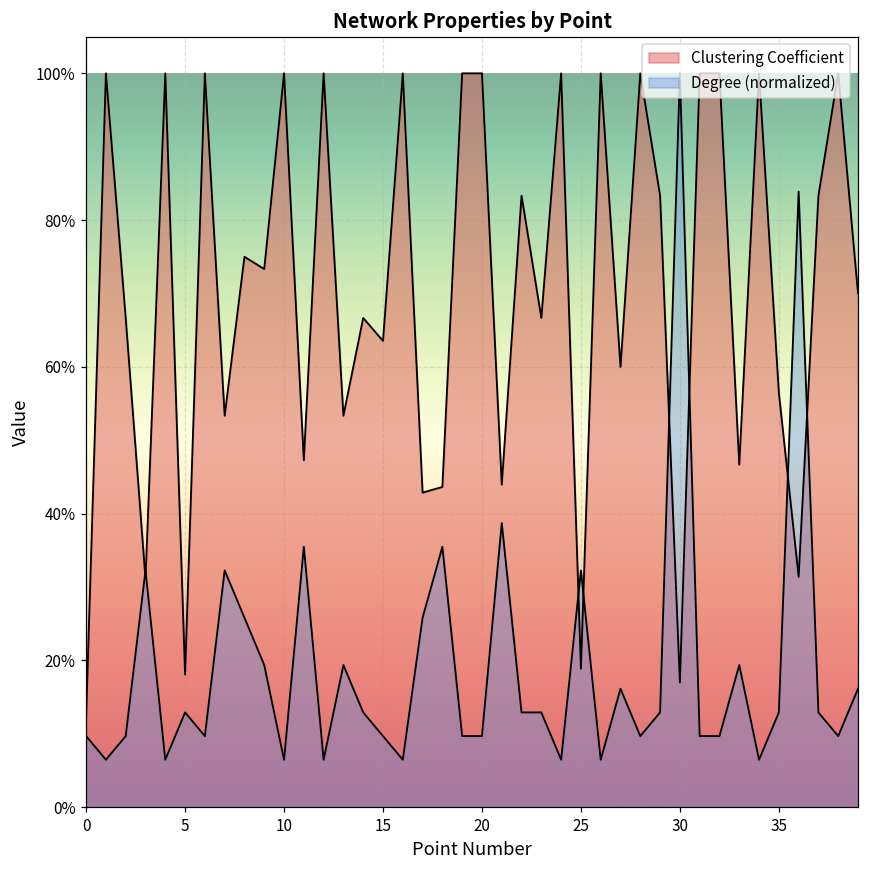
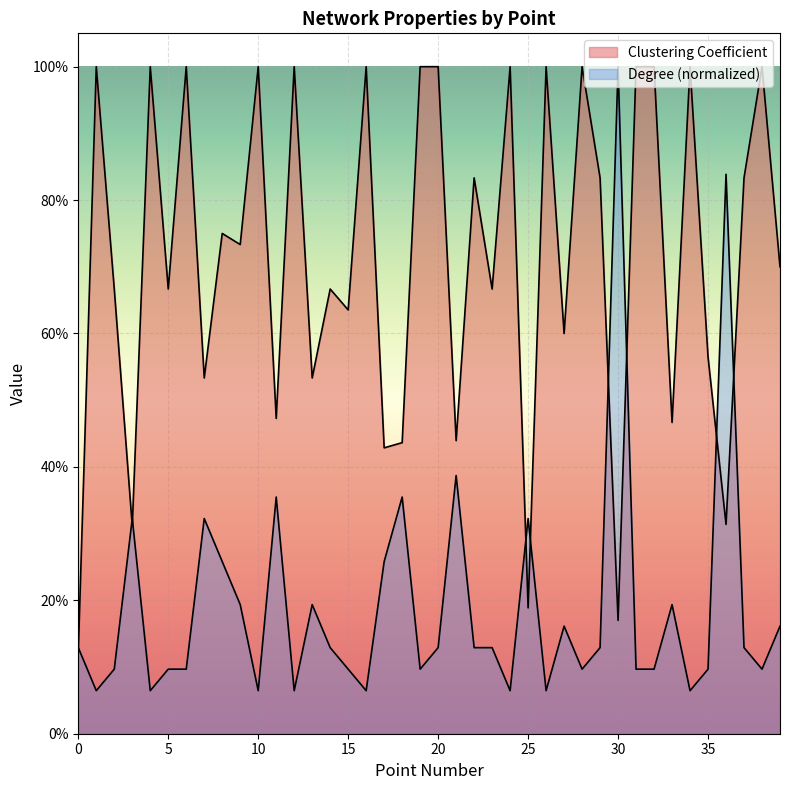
Degree (normalized), 0: 10% -> 13%
Clustering Coefficient, 5: 18% -> 67%
Degree (normalized), 5: 13% -> 10%
Degree (normalized), 20: 10% -> 13%
Degree (normalized), 35: 13% -> 10%
